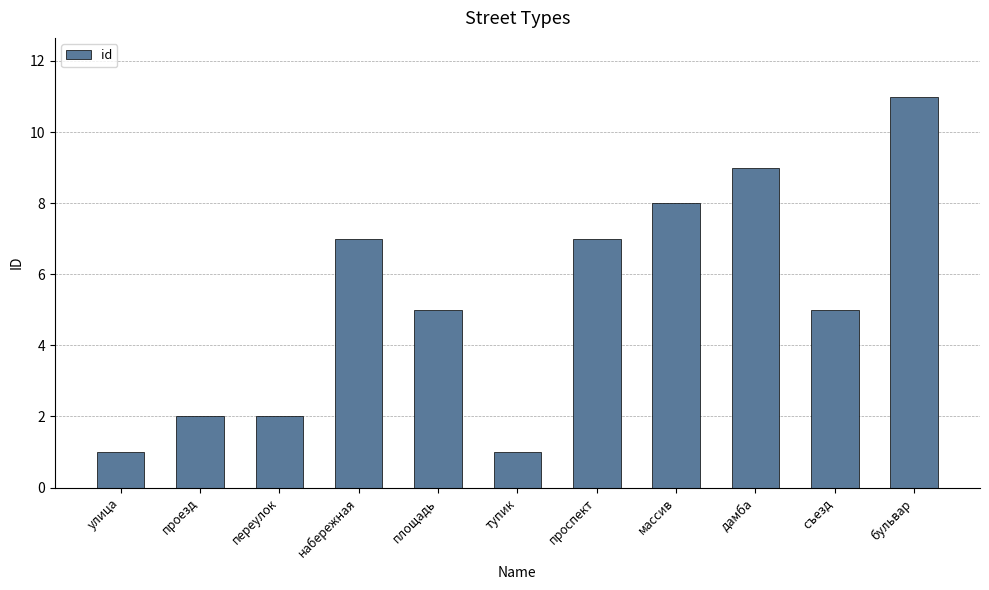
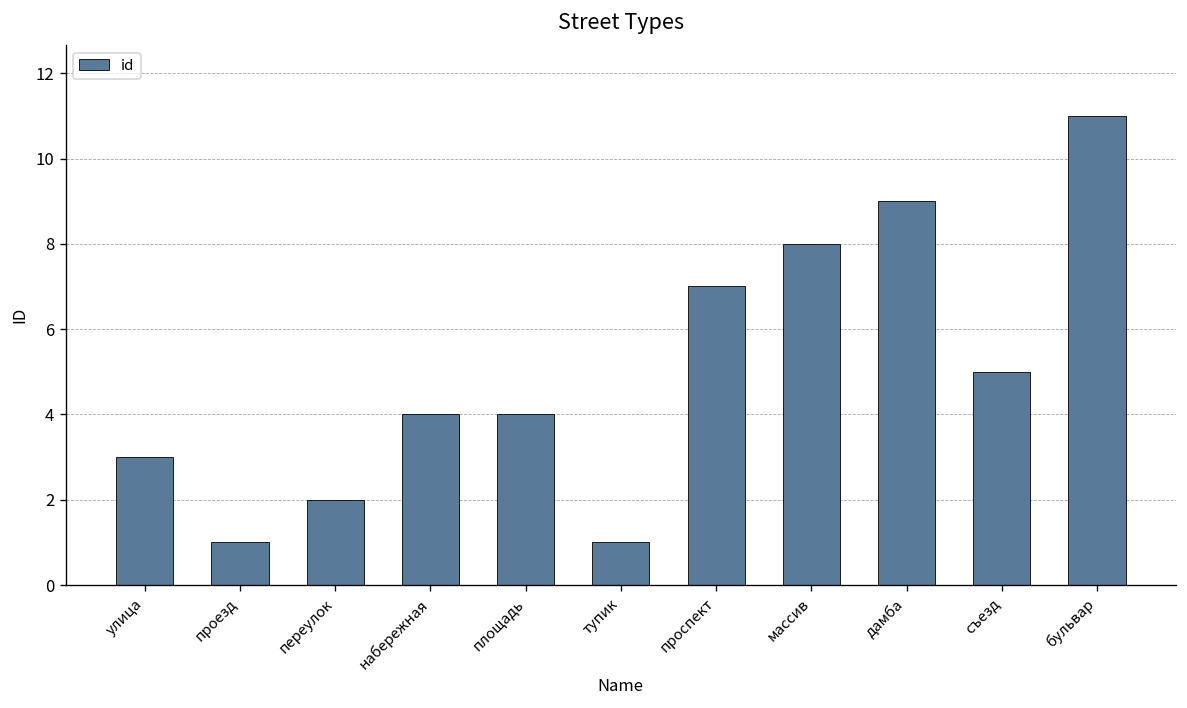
улица: 1 -> 3
проезд: 2 -> 1
набережная: 7 -> 4
площадь: 5 -> 4
